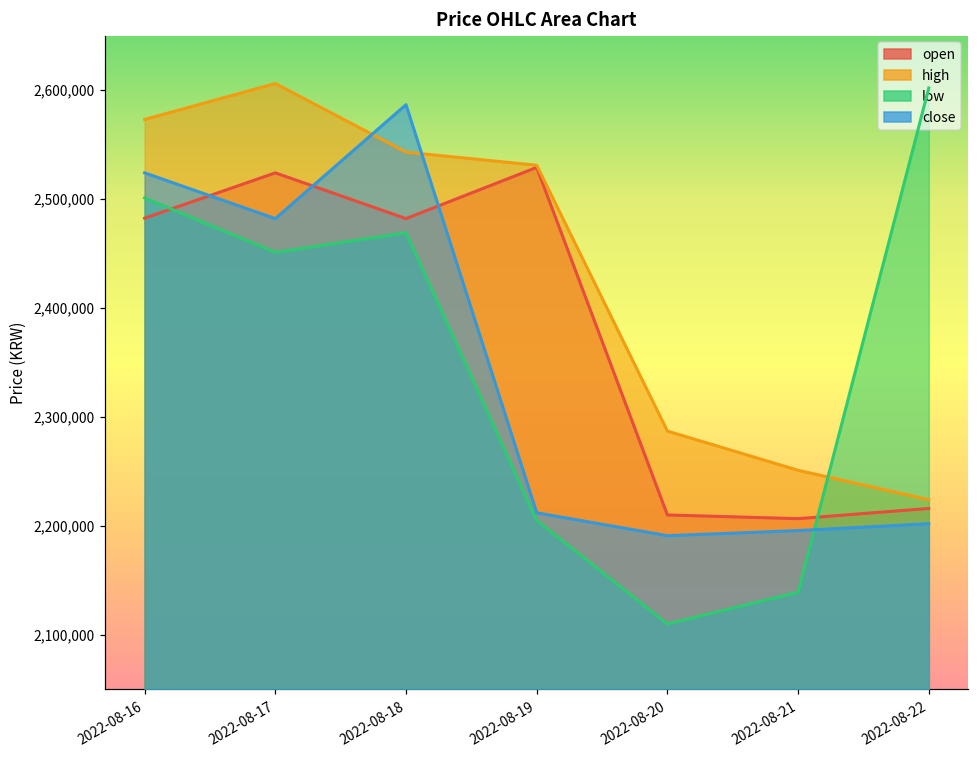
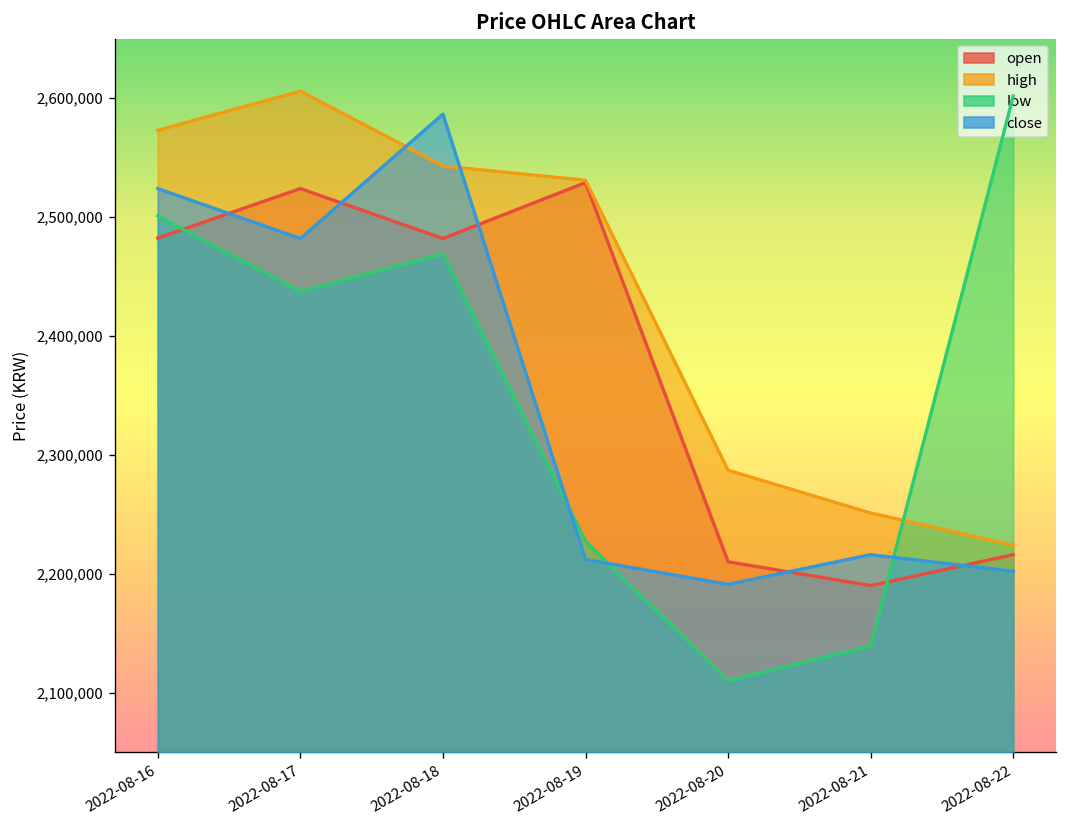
low, 2022-08-17: 2,450,000 -> 2,440,000
low, 2022-08-19: 2,210,000 -> 2,230,000
open, 2022-08-21: 2,210,000 -> 2,190,000
close, 2022-08-21: 2,200,000 -> 2,220,000
